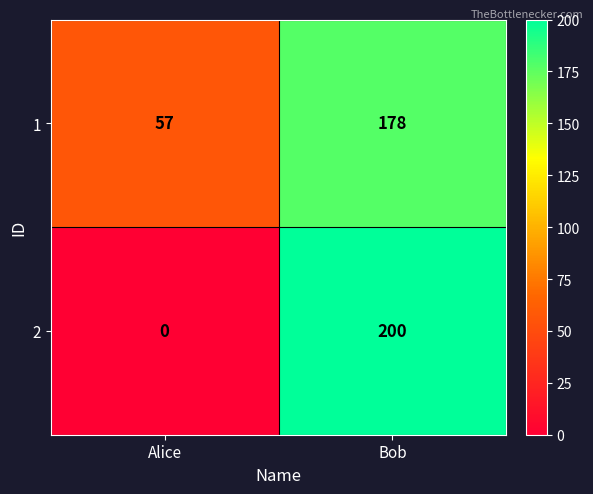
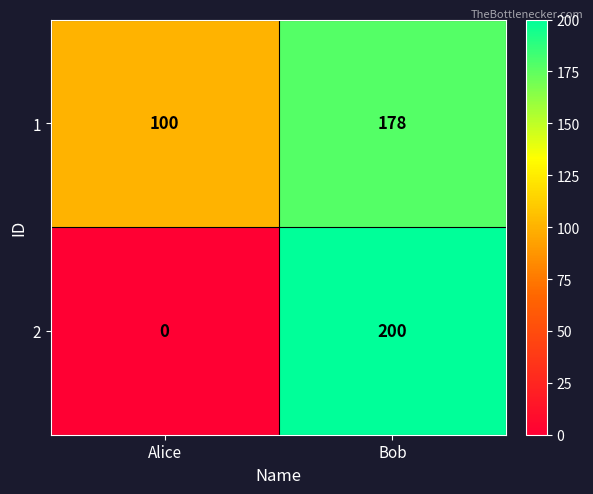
1, Alice: 57 -> 100
